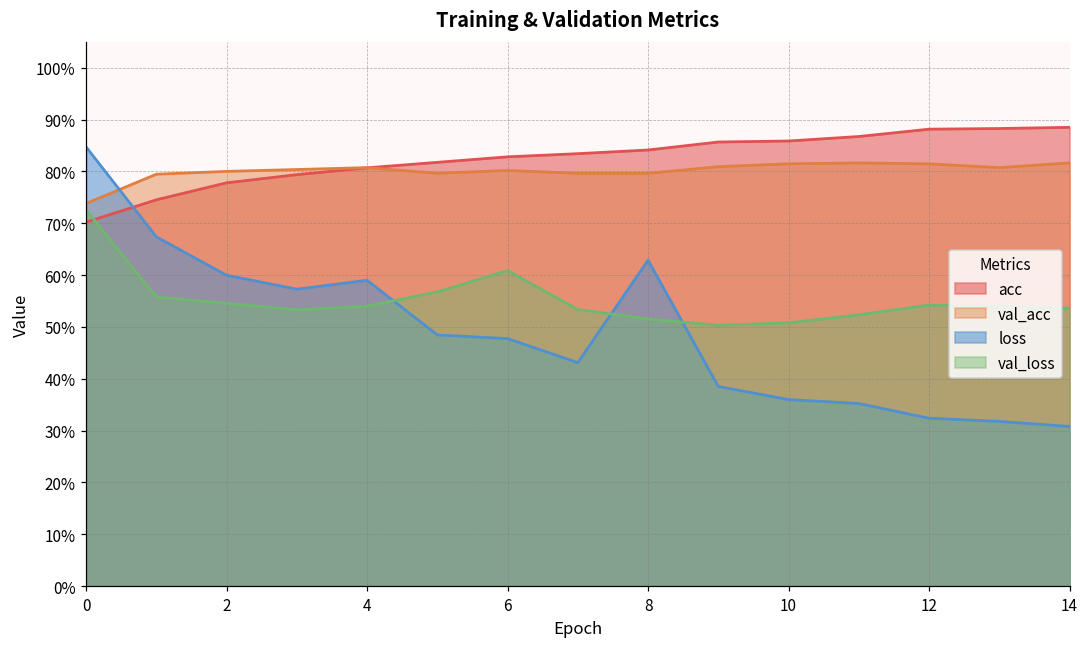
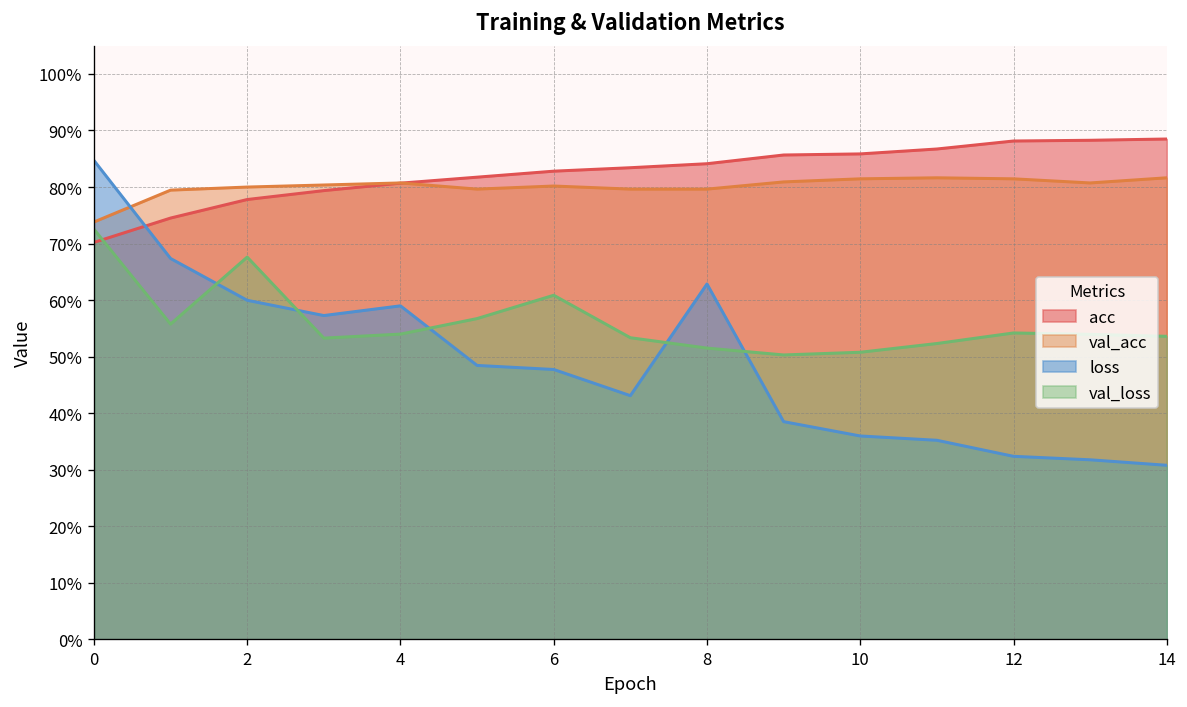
val_loss, 2: 55% -> 68%
